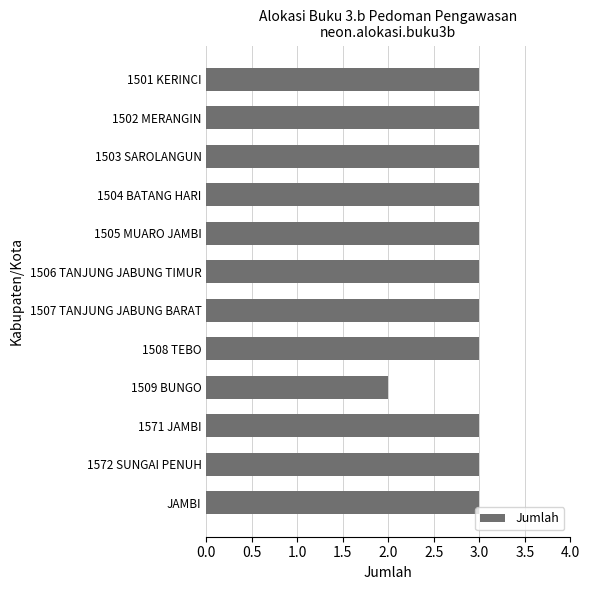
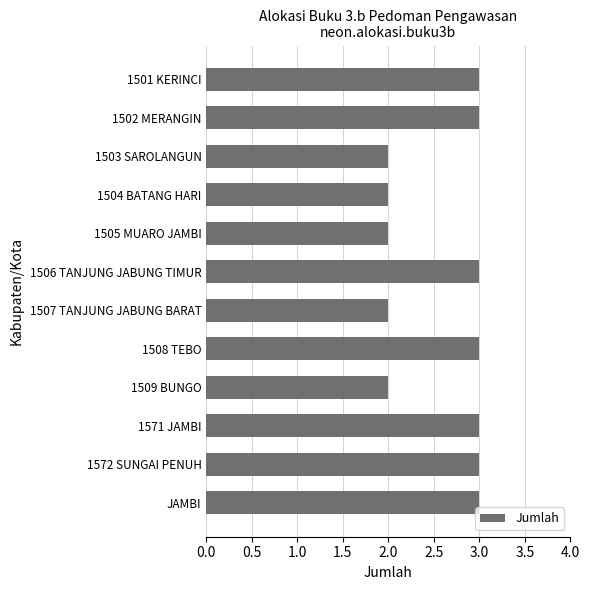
1503 SAROLANGUN: 3 -> 2
1504 BATANG HARI: 3 -> 2
1505 MUARO JAMBI: 3 -> 2
1507 TANJUNG JABUNG BARAT: 3 -> 2
